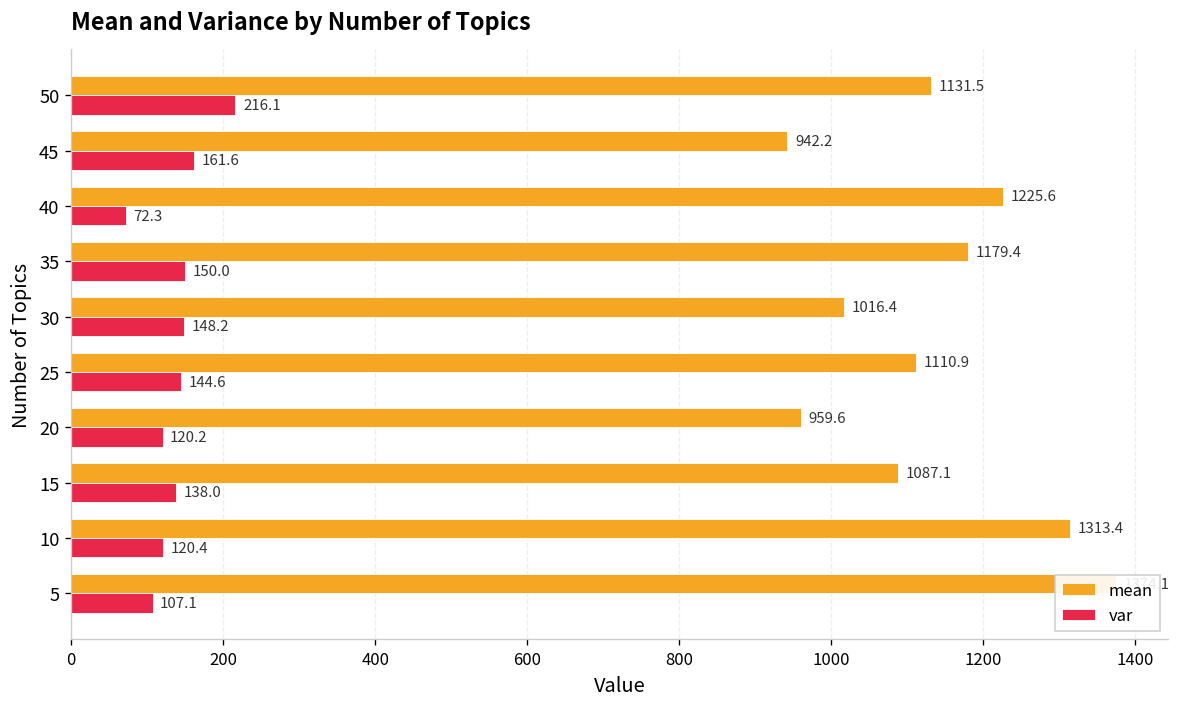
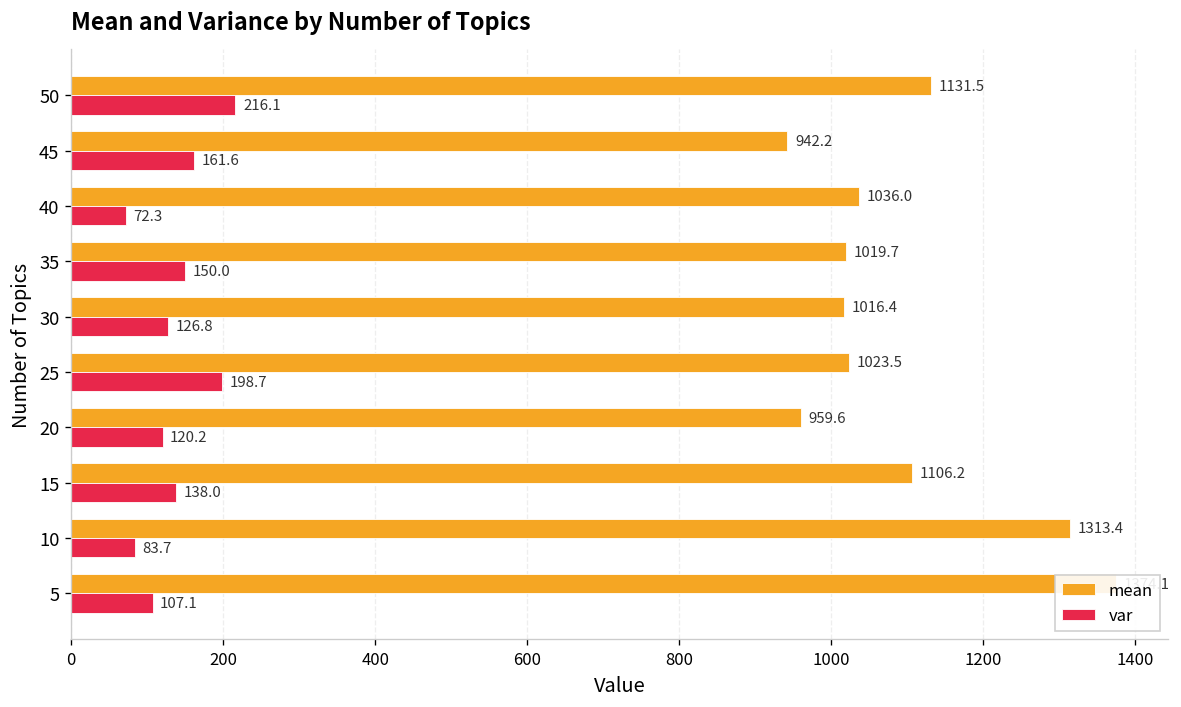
mean, 40: 1225.6 -> 1036.0
mean, 35: 1179.4 -> 1019.7
var, 30: 148.2 -> 126.8
mean, 25: 1110.9 -> 1023.5
var, 25: 144.6 -> 198.7
mean, 15: 1087.1 -> 1106.2
var, 10: 120.4 -> 83.7
